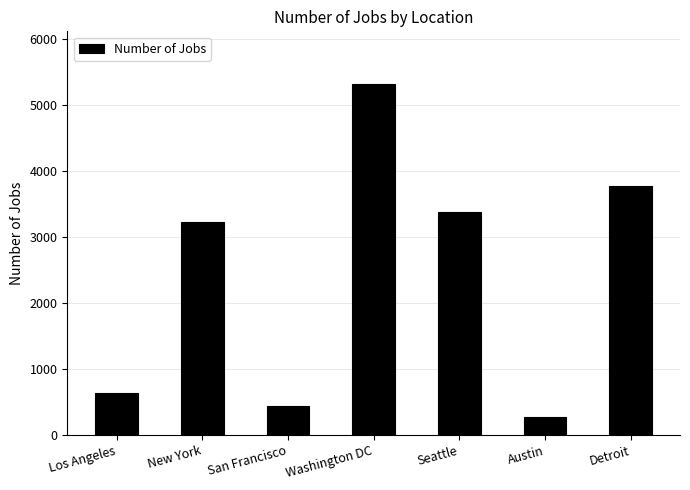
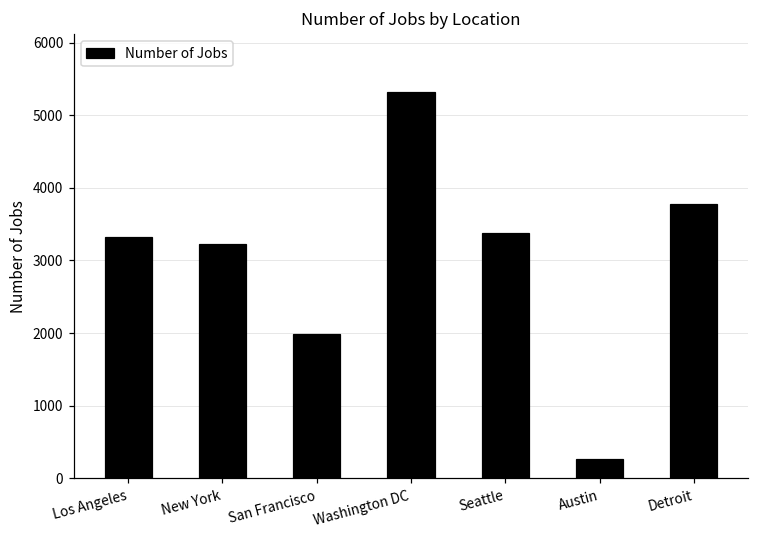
Los Angeles: 600 -> 3300
San Francisco: 400 -> 2000
